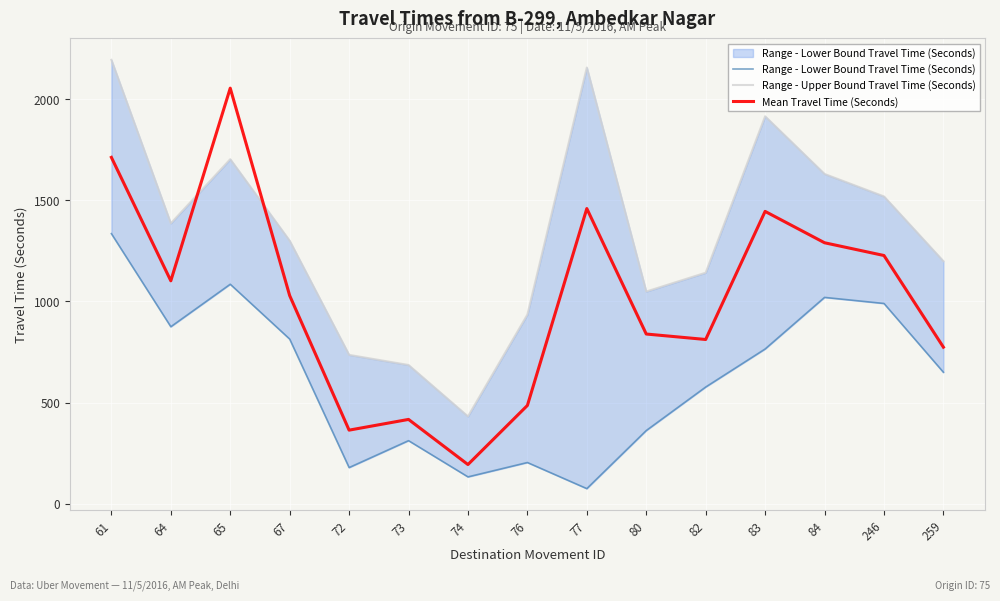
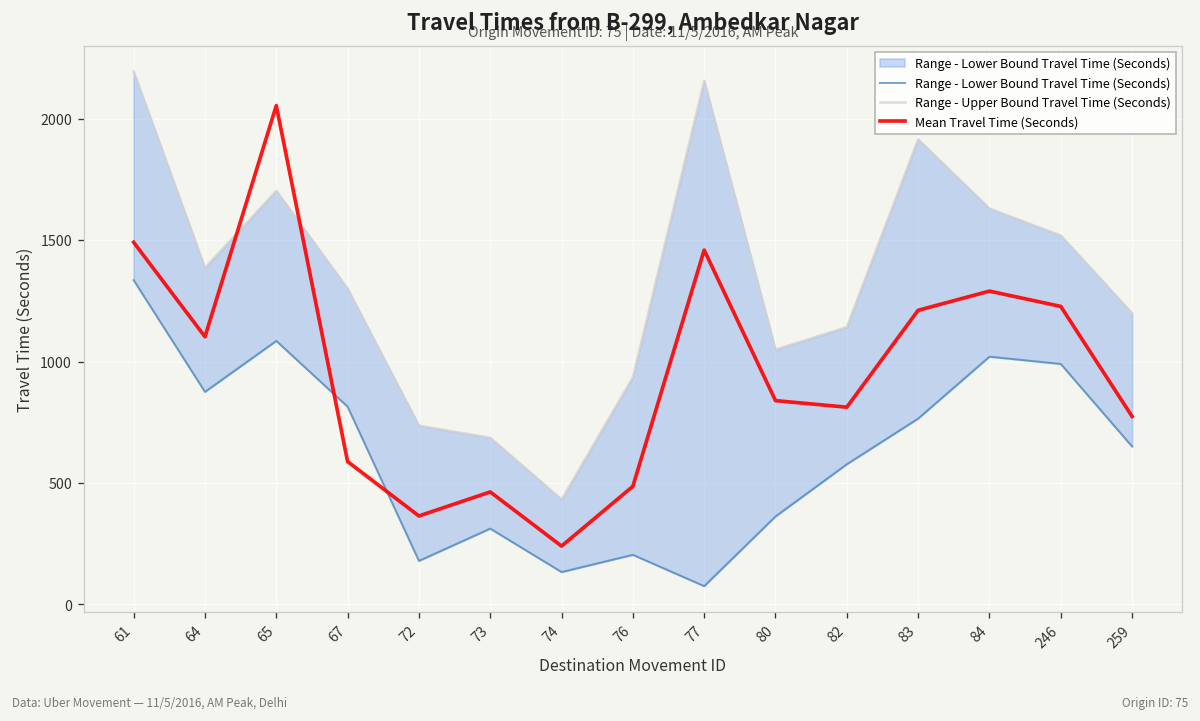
Mean Travel Time (Seconds), 61: 1710 -> 1490
Mean Travel Time (Seconds), 67: 1030 -> 590
Mean Travel Time (Seconds), 73: 420 -> 460
Mean Travel Time (Seconds), 74: 190 -> 240
Mean Travel Time (Seconds), 83: 1450 -> 1210
